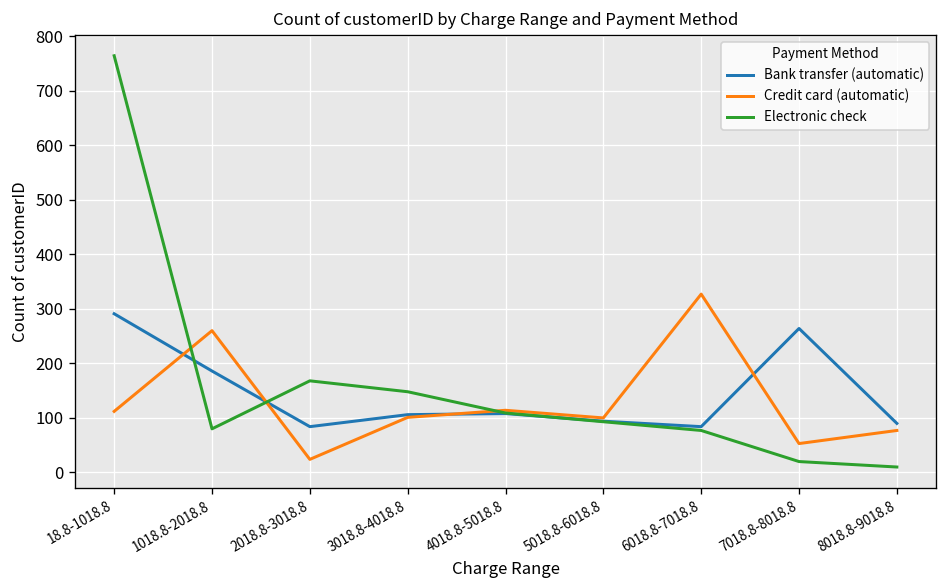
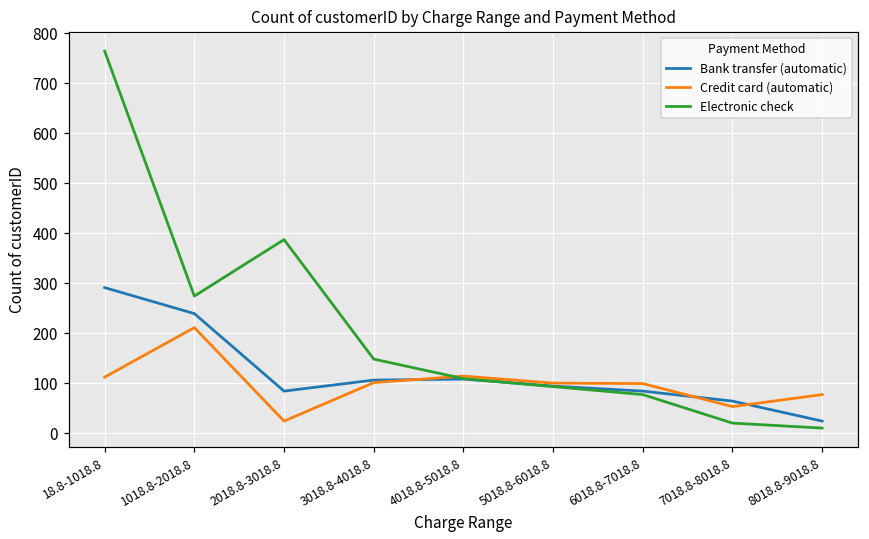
Bank transfer (automatic), 1018.8-2018.8: 190 -> 240
Credit card (automatic), 1018.8-2018.8: 260 -> 210
Electronic check, 1018.8-2018.8: 80 -> 270
Electronic check, 2018.8-3018.8: 170 -> 390
Credit card (automatic), 6018.8-7018.8: 330 -> 100
Bank transfer (automatic), 7018.8-8018.8: 260 -> 60
Bank transfer (automatic), 8018.8-9018.8: 90 -> 20
